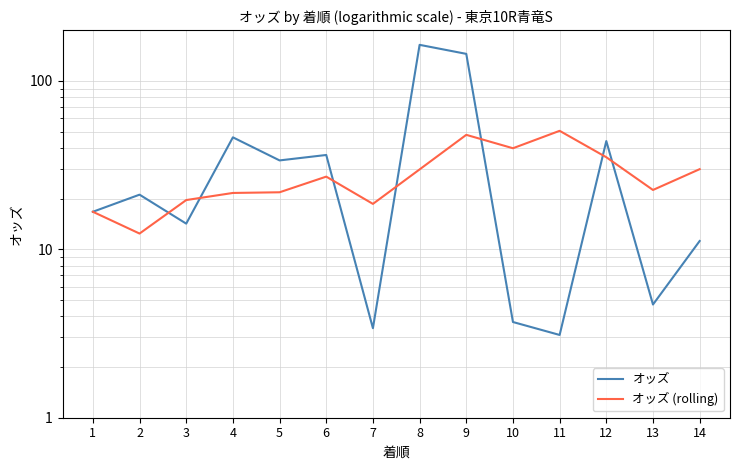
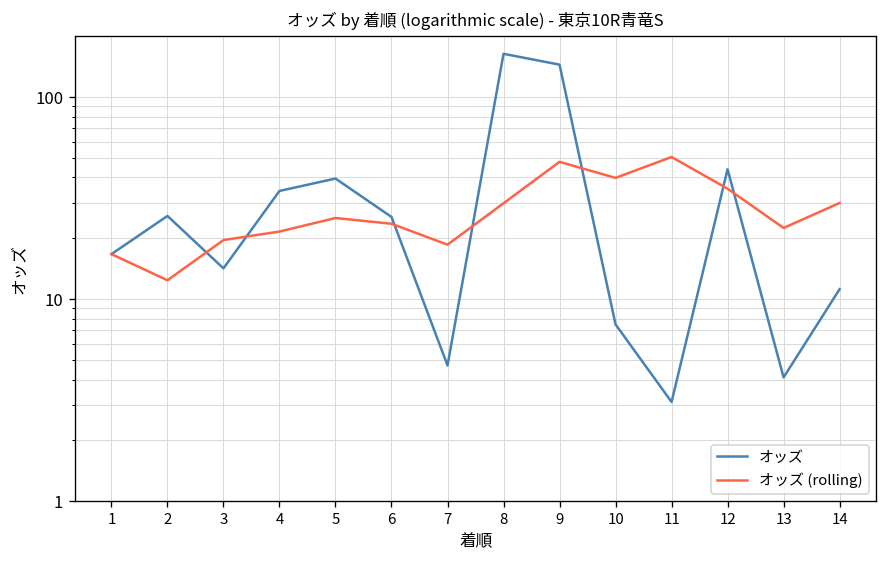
オッズ, 2: 21 -> 26
オッズ, 4: 46 -> 34
オッズ, 5: 34 -> 40
オッズ (rolling), 5: 22 -> 25
オッズ, 6: 36 -> 26
オッズ (rolling), 6: 27 -> 24
オッズ, 7: 3.4 -> 4.7
オッズ, 10: 3.7 -> 8
オッズ, 13: 4.7 -> 4.1
